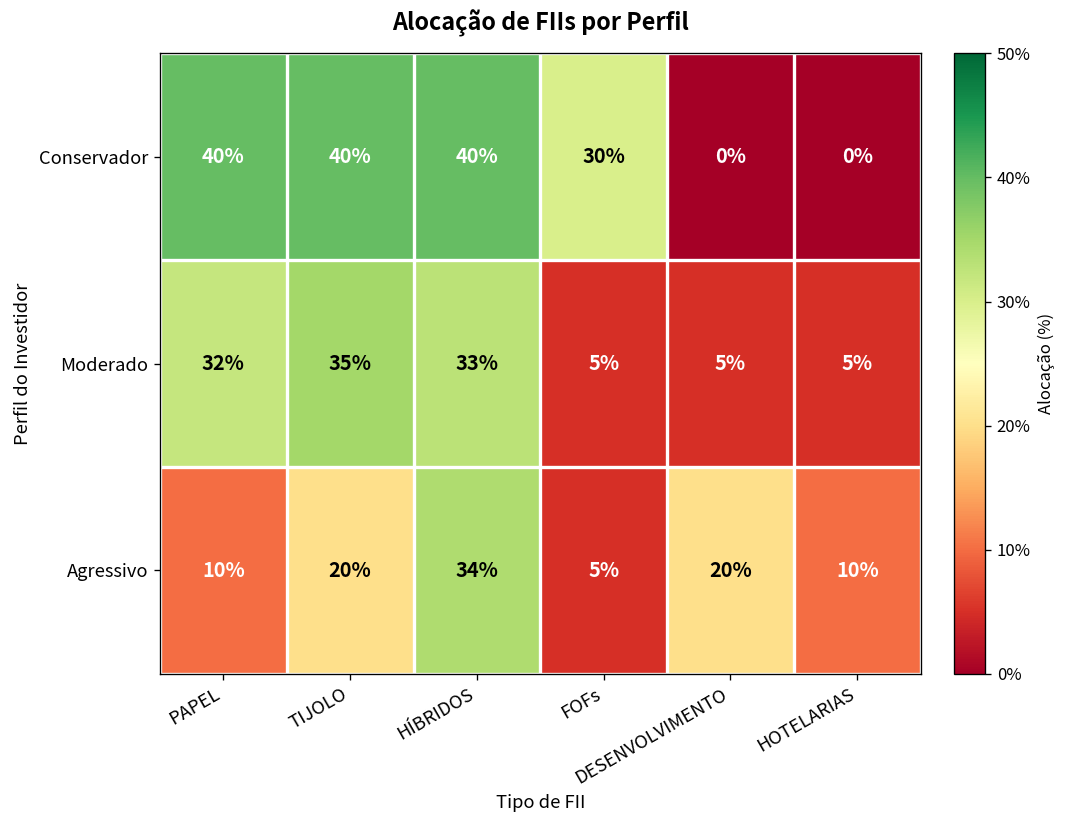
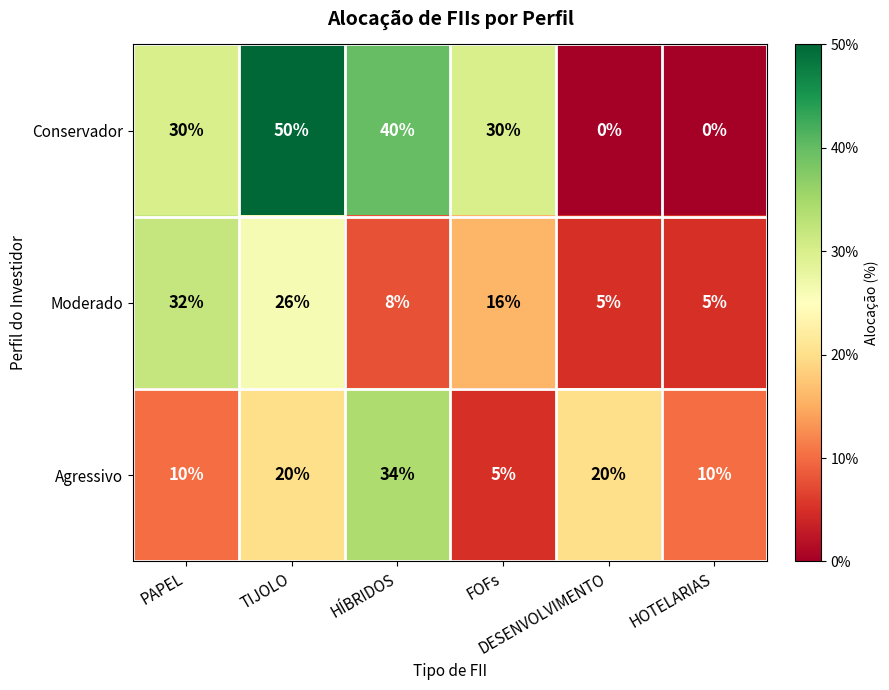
Conservador, PAPEL: 40% -> 30%
Conservador, TIJOLO: 40% -> 50%
Moderado, TIJOLO: 35% -> 26%
Moderado, HÍBRIDOS: 33% -> 8%
Moderado, FOFs: 5% -> 16%
